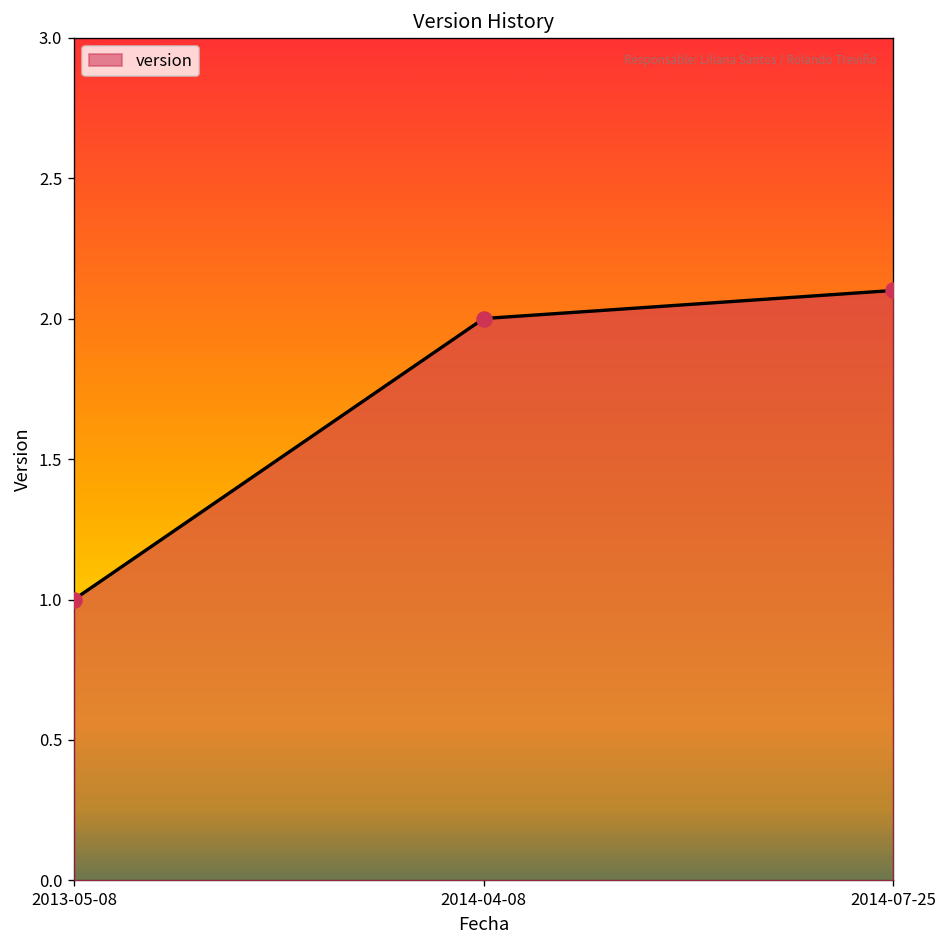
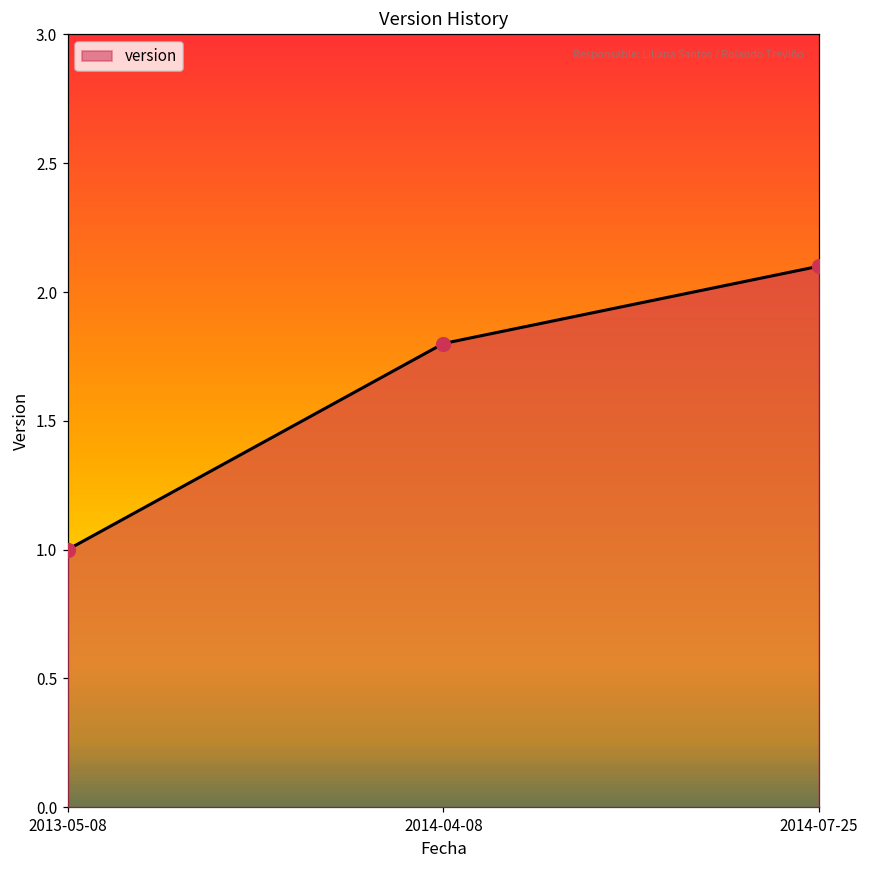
2014-04-08: 2.0 -> 1.8
